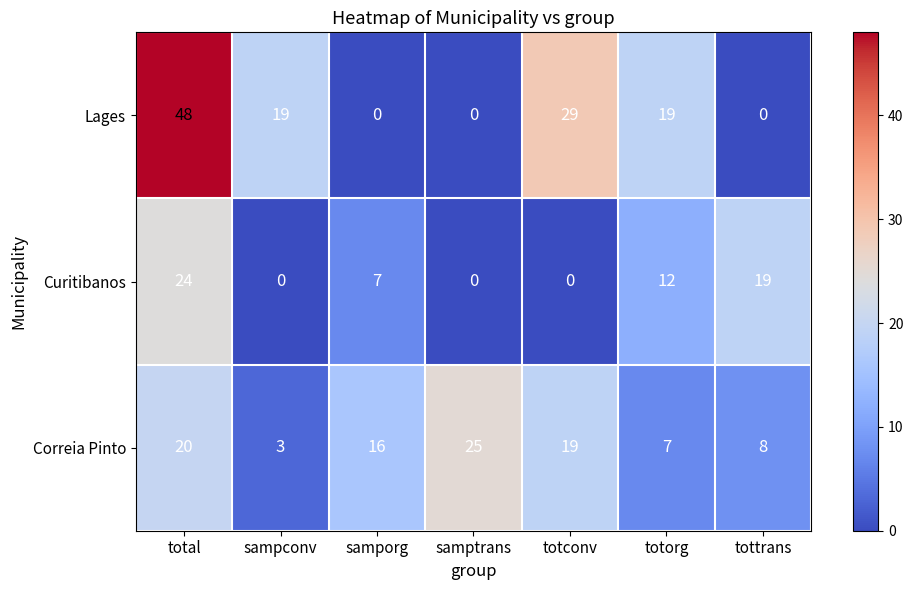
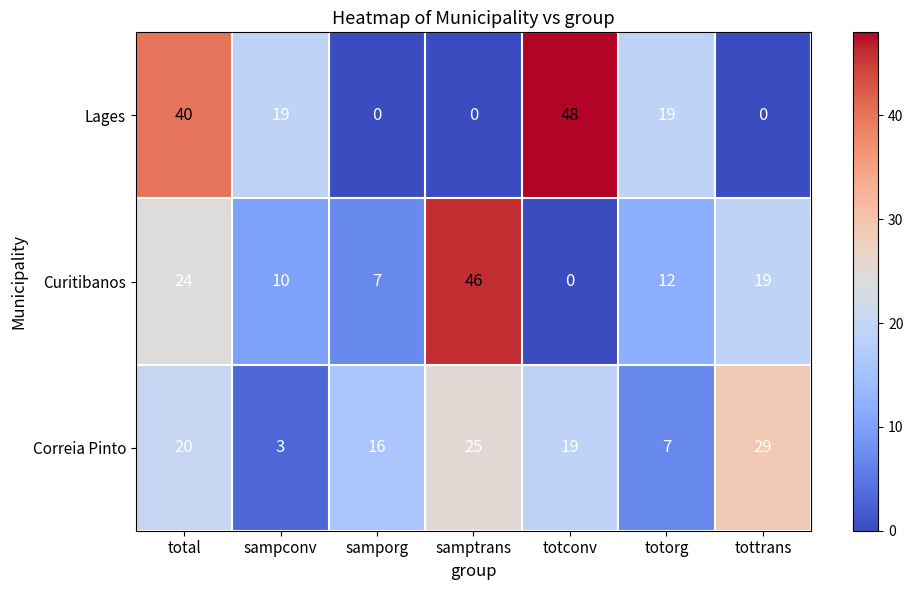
Lages, total: 48 -> 40
Lages, totconv: 29 -> 48
Curitibanos, sampconv: 0 -> 10
Curitibanos, samptrans: 0 -> 46
Correia Pinto, tottrans: 8 -> 29
